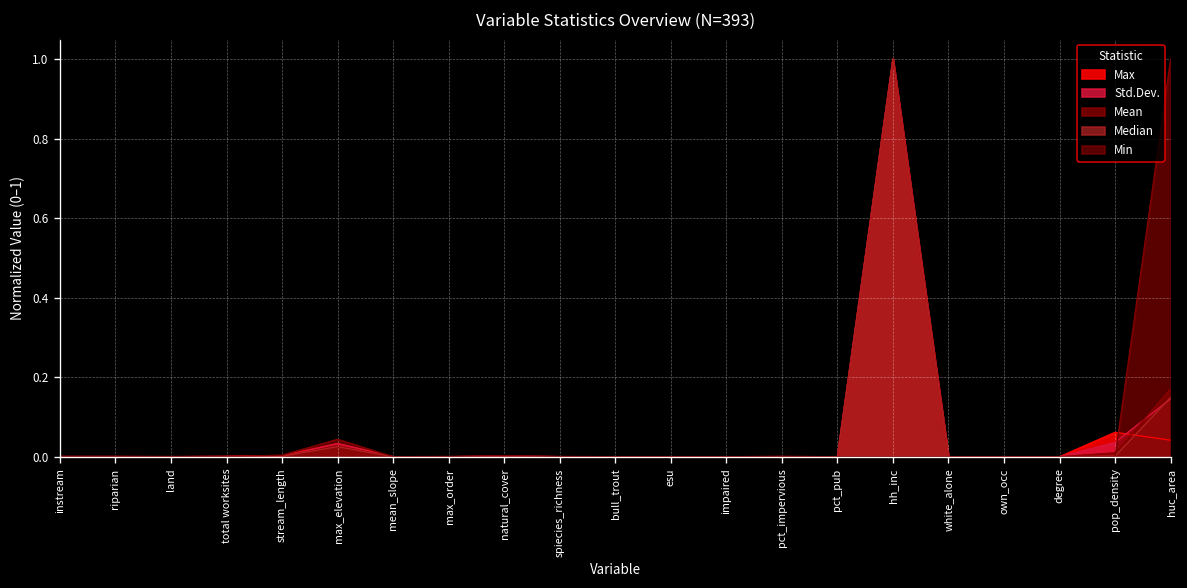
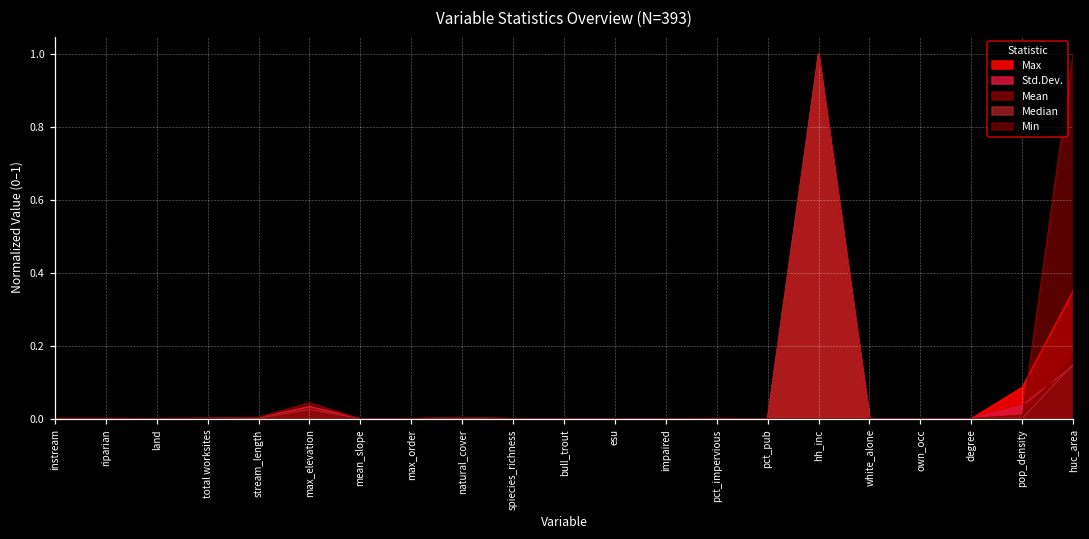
Max, pop_density: 0.06 -> 0.09
Max, huc_area: 0.04 -> 0.35
